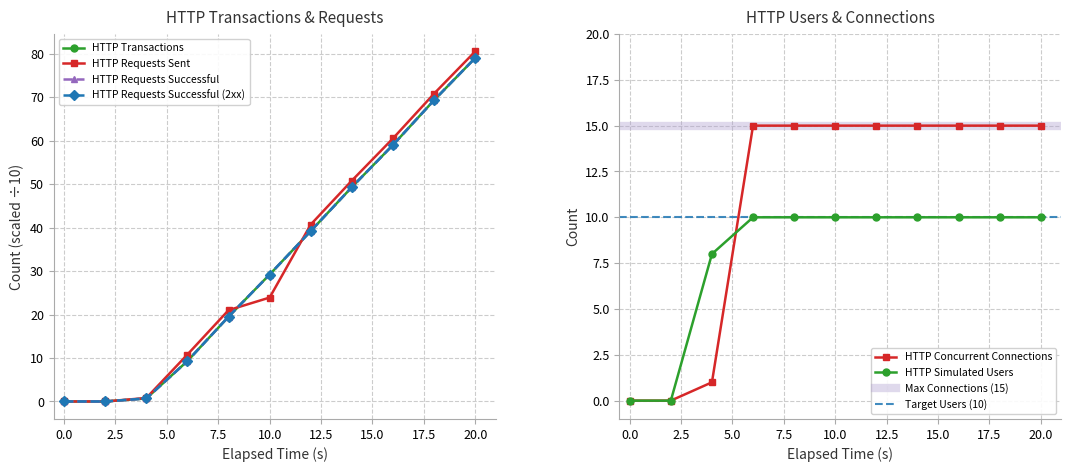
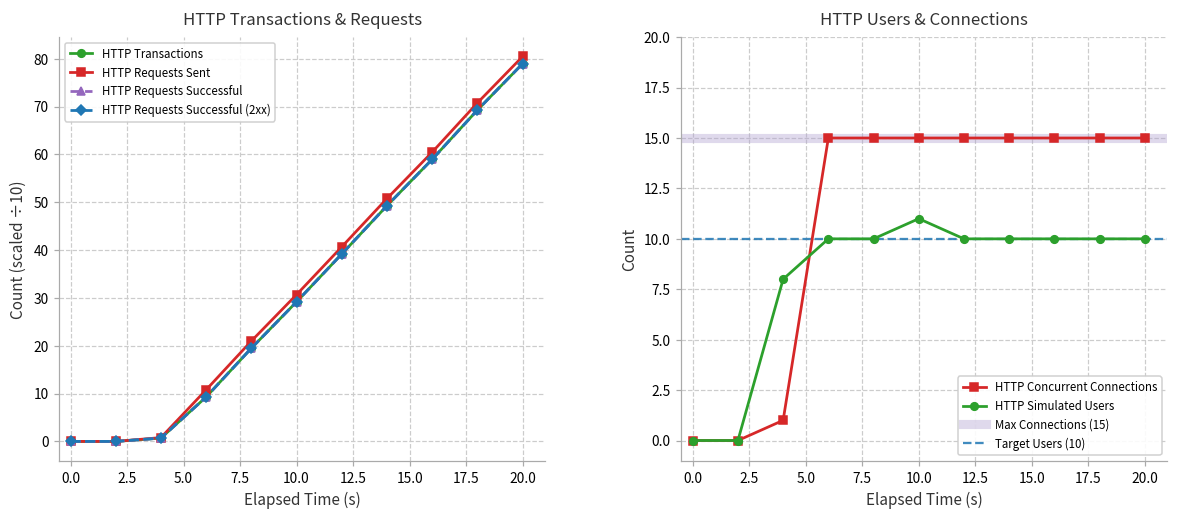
HTTP Transactions & Requests, HTTP Requests Sent, 10.0: 24 -> 31
HTTP Users & Connections, HTTP Simulated Users, 10.0: 10 -> 11
